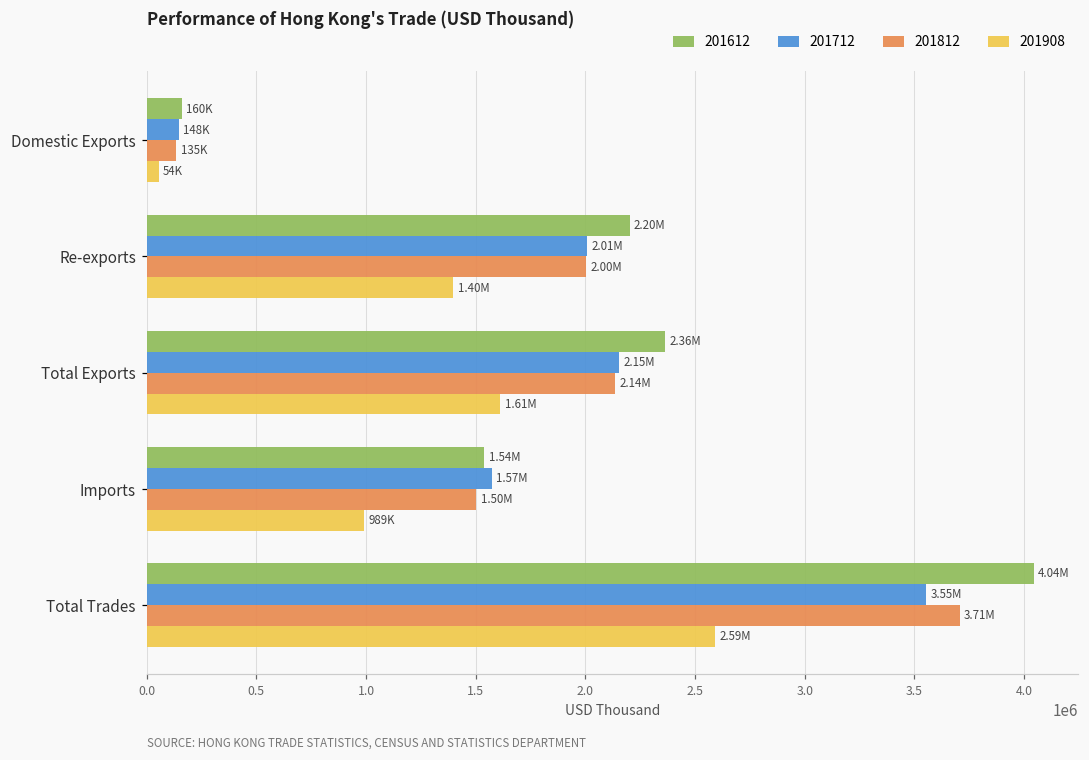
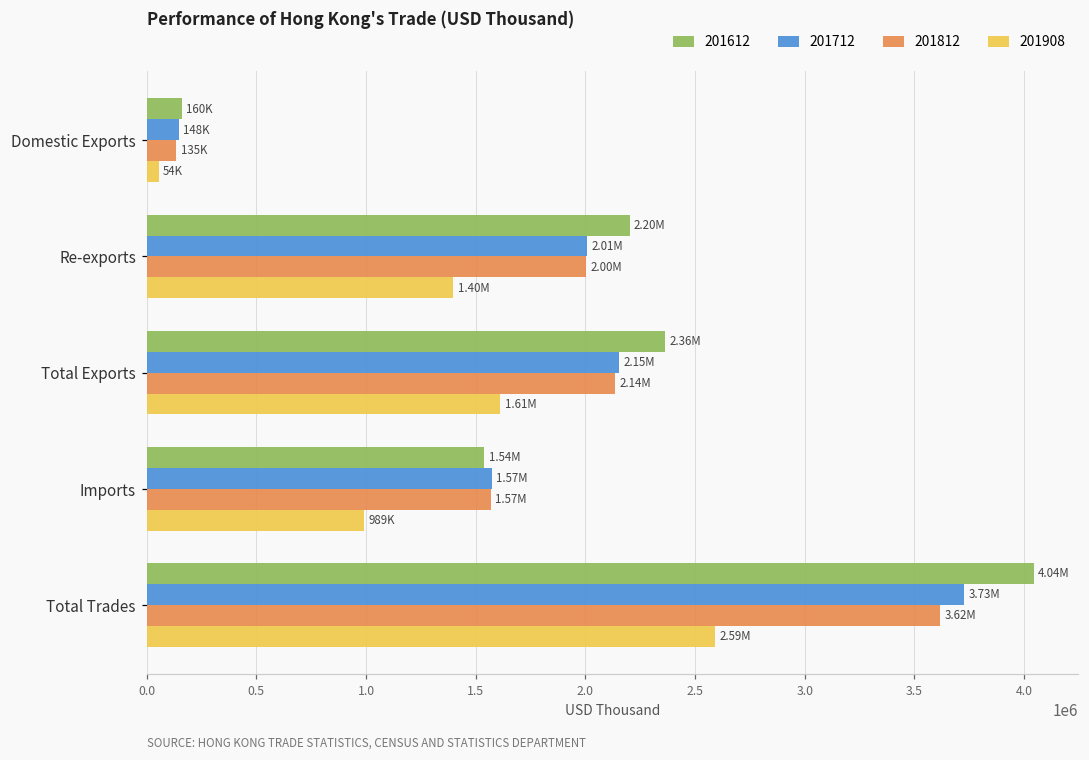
201812, Imports: 1.50M -> 1.57M
201712, Total Trades: 3.55M -> 3.73M
201812, Total Trades: 3.71M -> 3.62M
